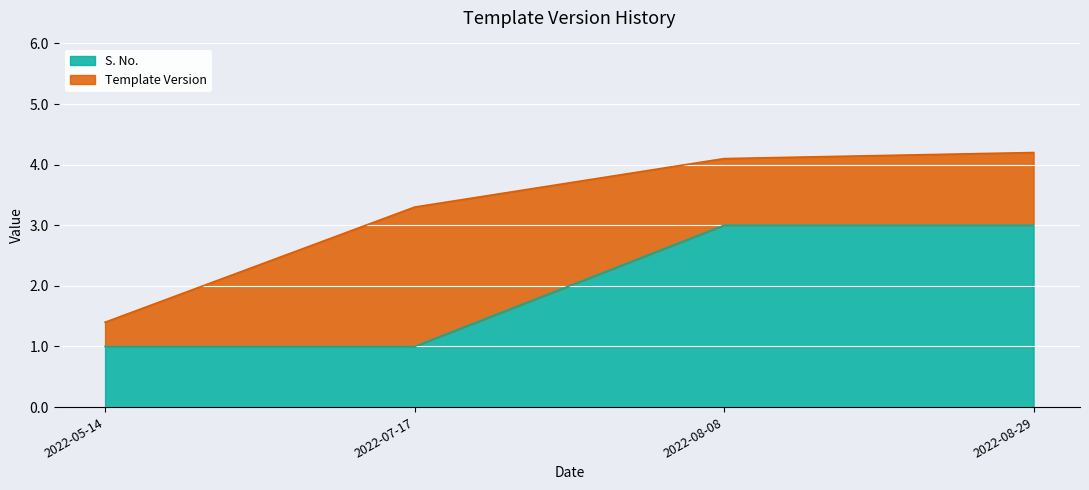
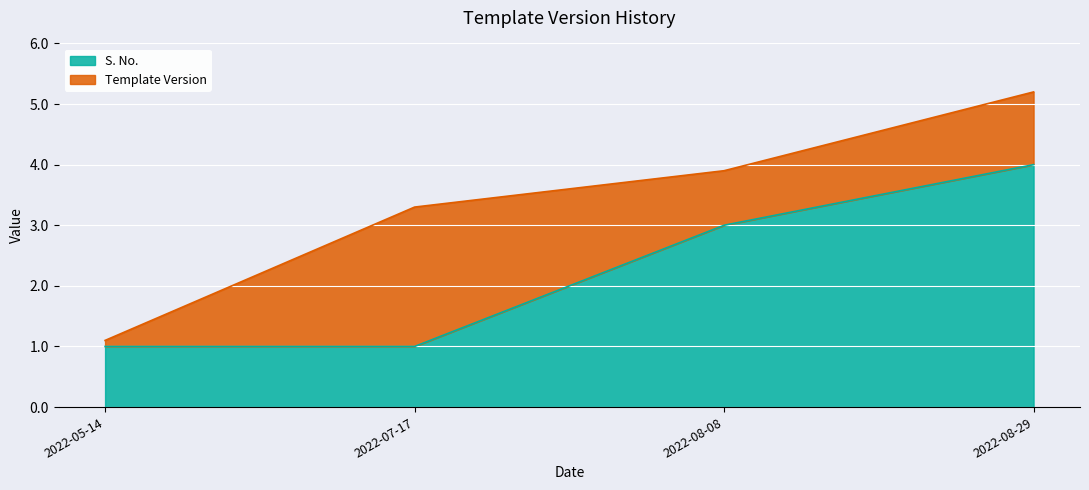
Template Version, 2022-05-14: 0.4 -> 0.1
Template Version, 2022-08-08: 1.1 -> 0.9
S. No., 2022-08-29: 3 -> 4
